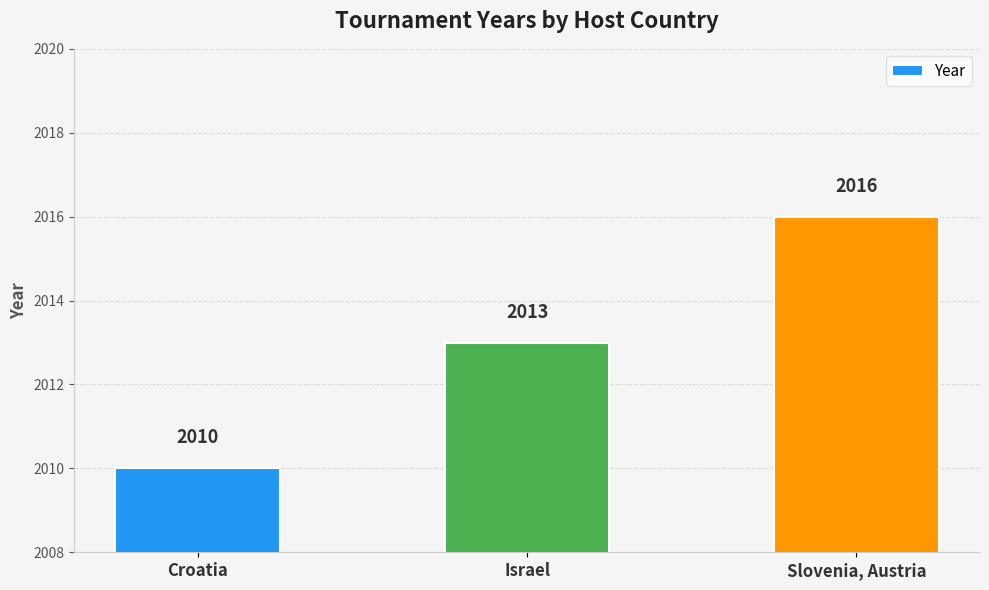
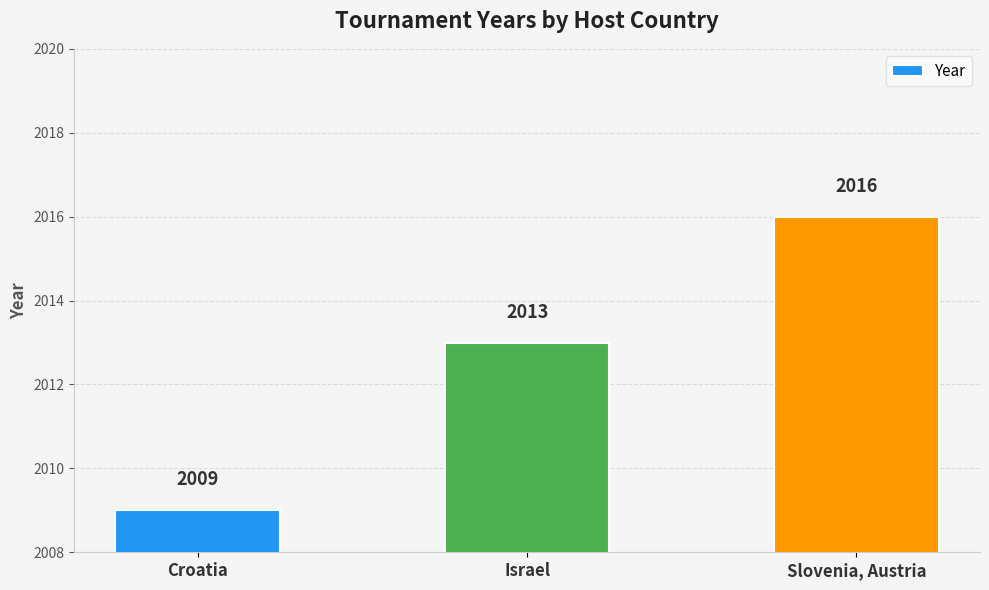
Croatia: 2010 -> 2009
